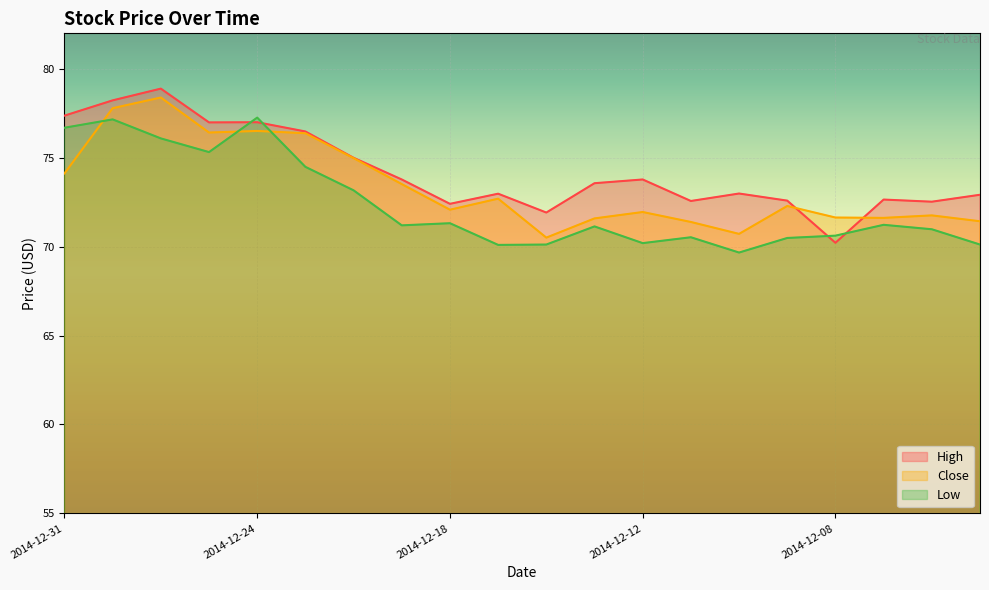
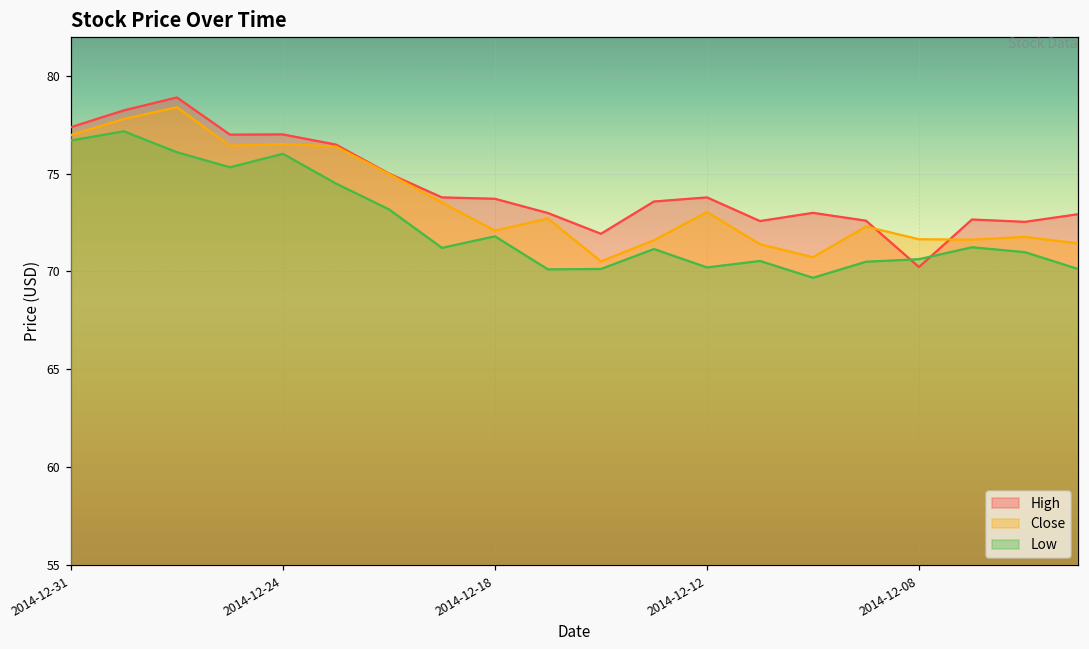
Close, 2014-12-31: 74.1 -> 77.0
Low, 2014-12-24: 77.3 -> 76.0
High, 2014-12-18: 72.4 -> 73.7
Low, 2014-12-18: 71.3 -> 71.8
Close, 2014-12-12: 72.0 -> 73.0
